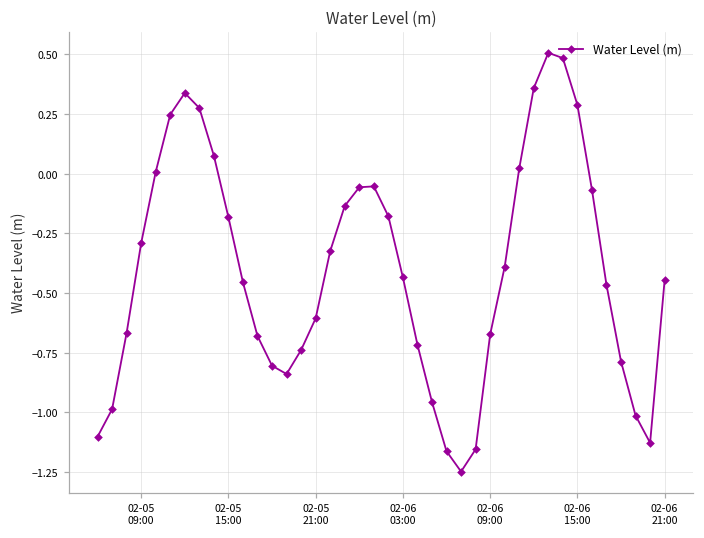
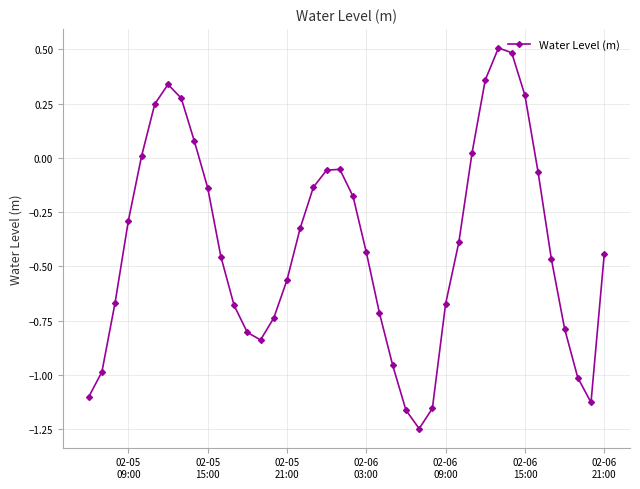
02-05 15:00: -0.18 -> -0.14
02-05 21:00: -0.61 -> -0.56
